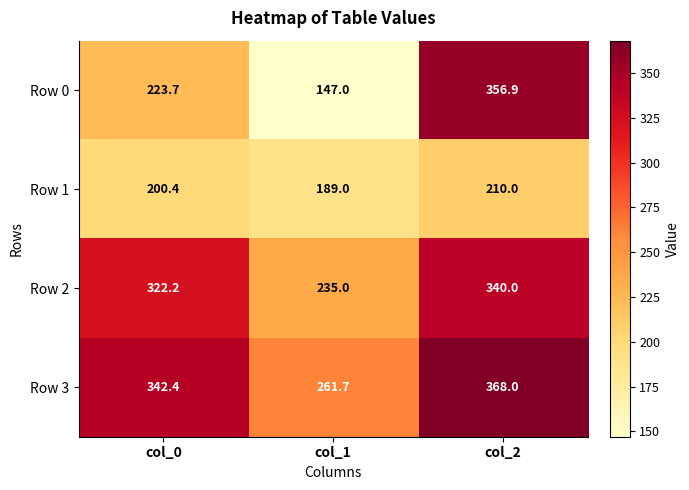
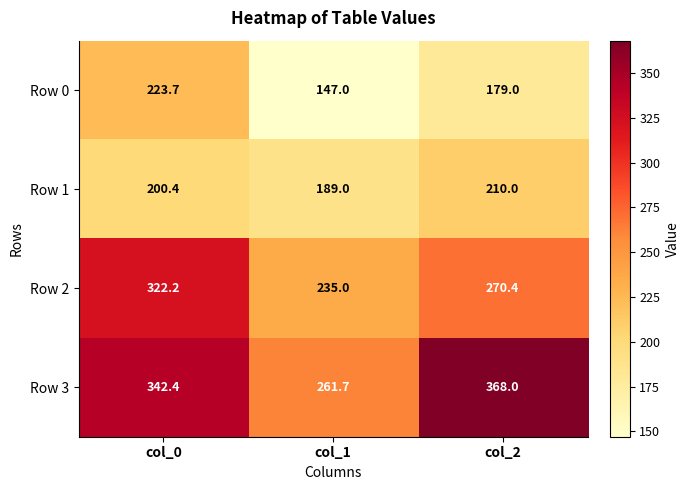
Row 0, col_2: 356.9 -> 179.0
Row 2, col_2: 340.0 -> 270.4
